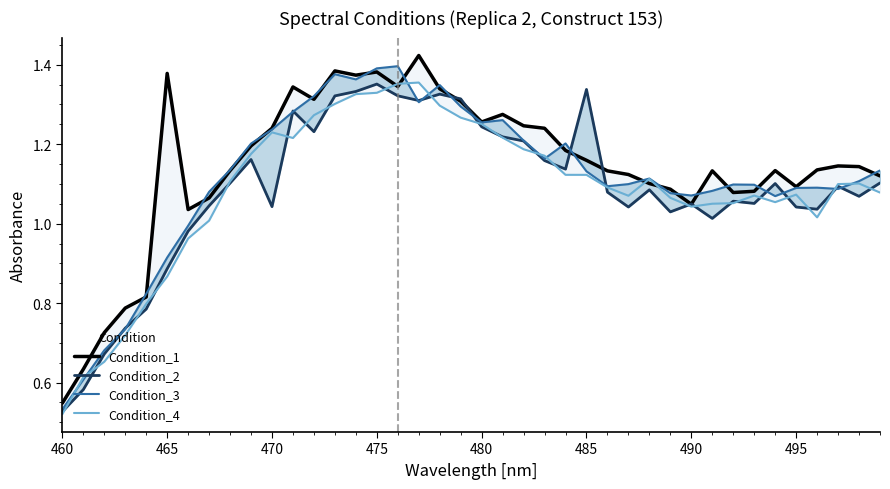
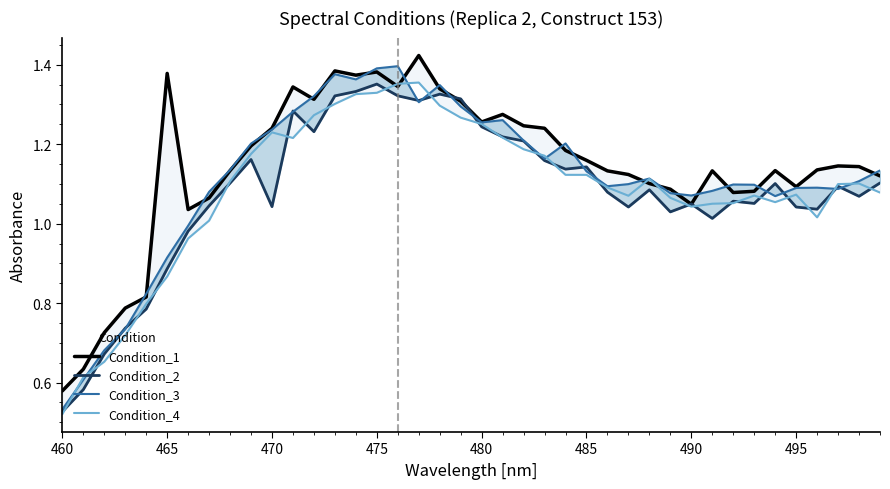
Condition_1, 460: 0.55 -> 0.58
Condition_2, 485: 1.34 -> 1.14
